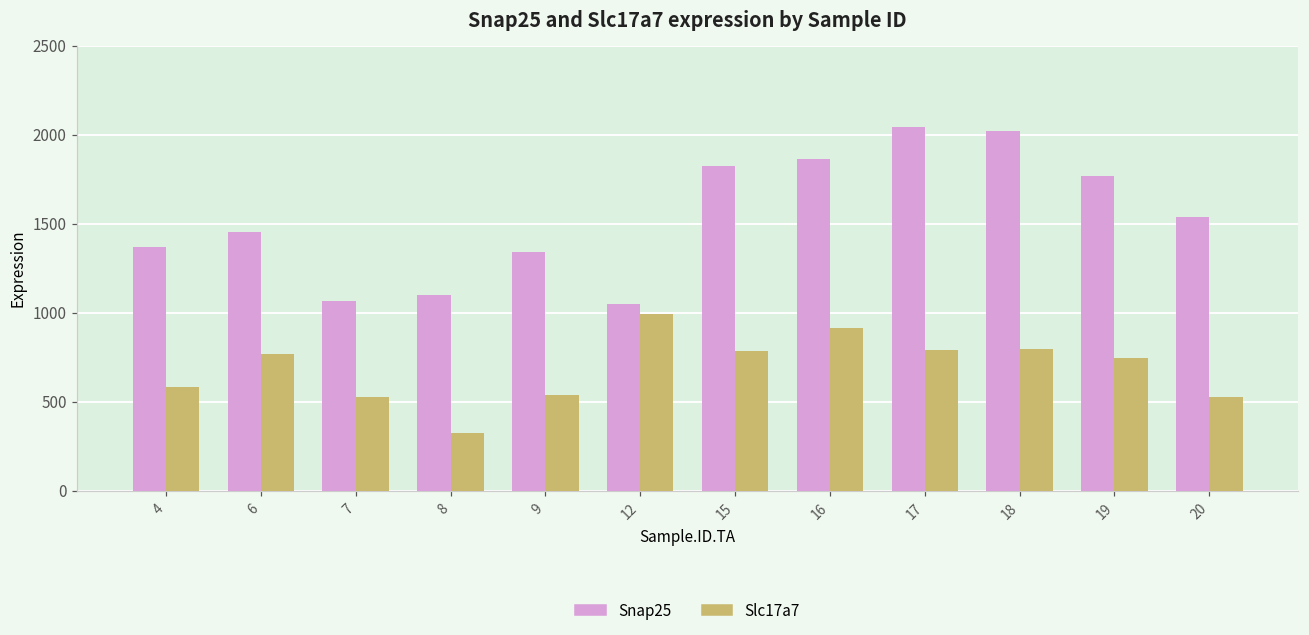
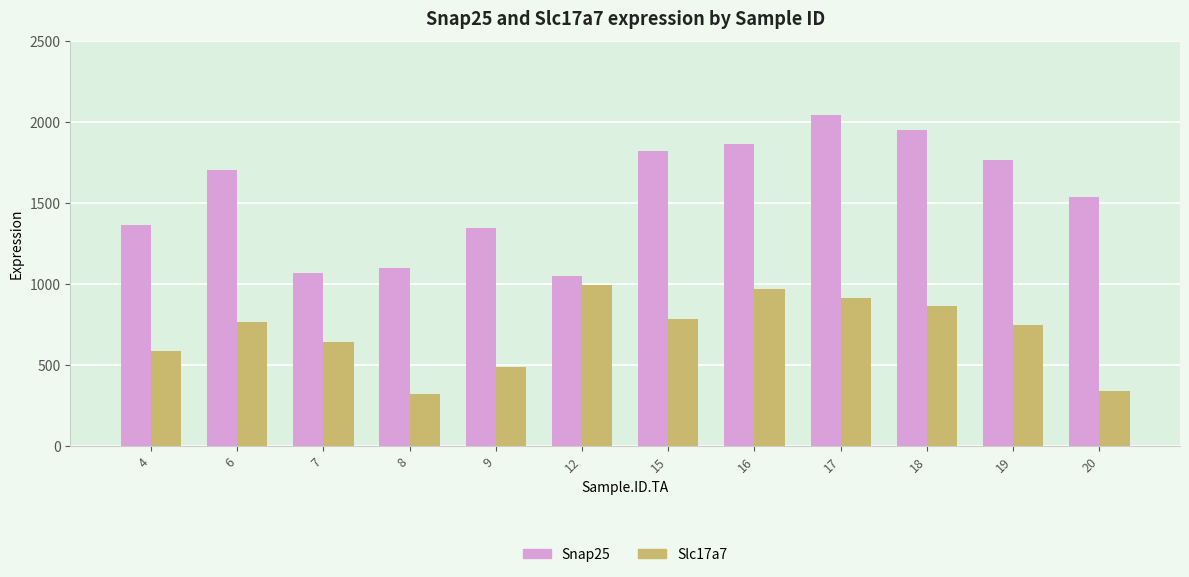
Snap25, 6: 1450 -> 1700
Slc17a7, 7: 530 -> 640
Slc17a7, 9: 540 -> 490
Slc17a7, 16: 910 -> 970
Slc17a7, 17: 790 -> 910
Snap25, 18: 2020 -> 1950
Slc17a7, 18: 800 -> 870
Slc17a7, 20: 530 -> 340
